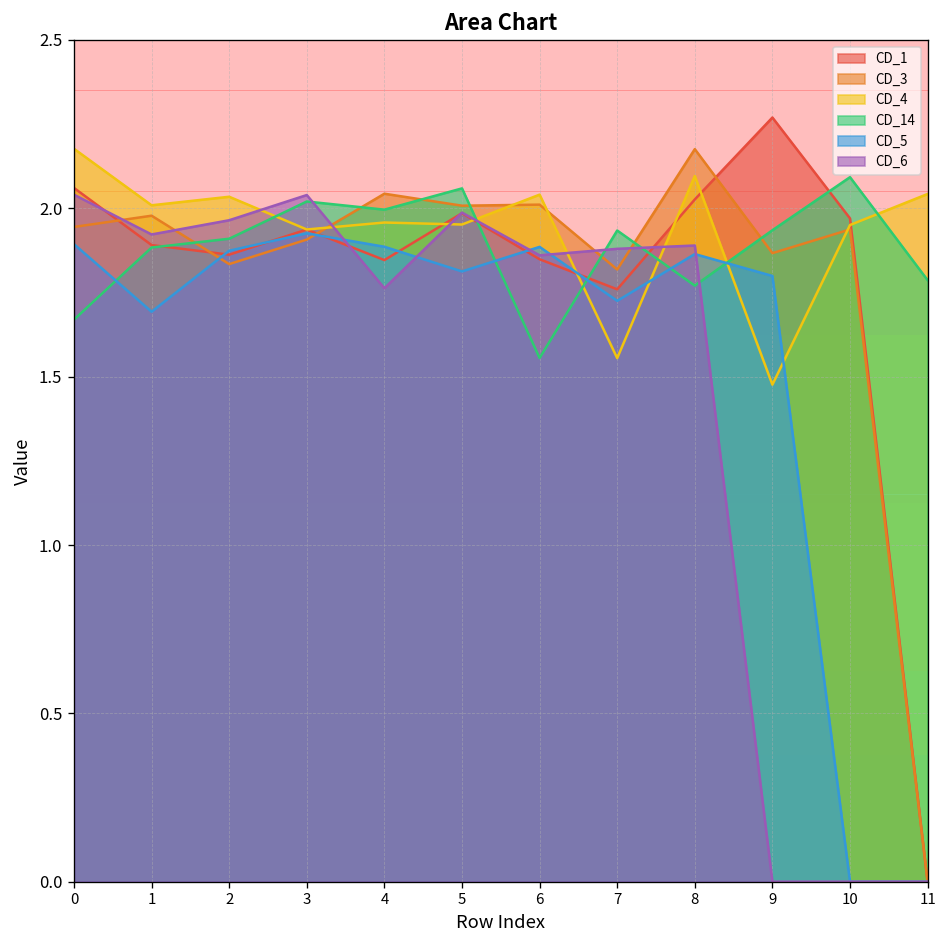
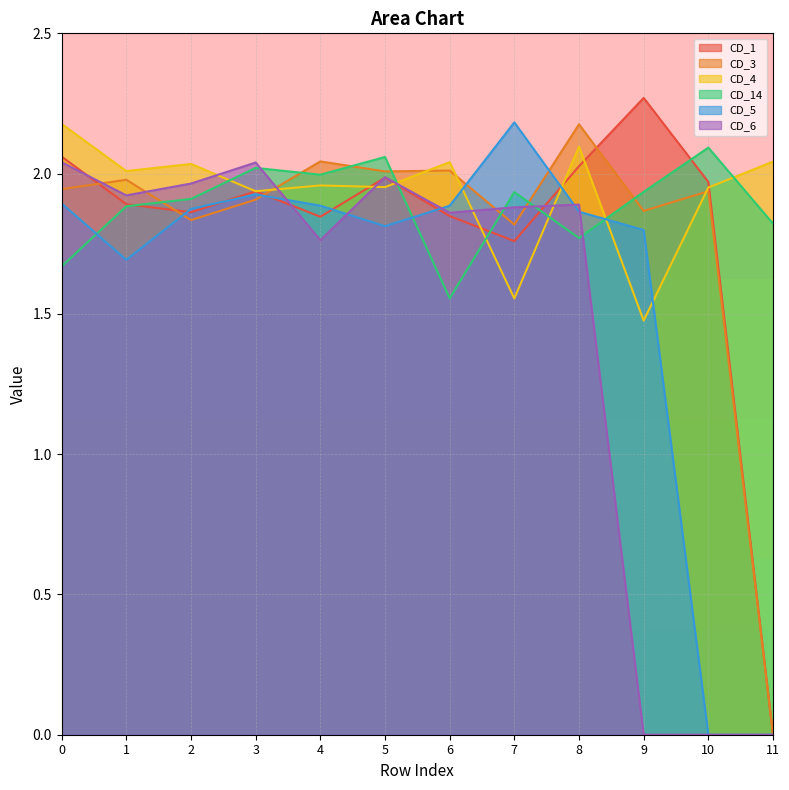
CD_5, 7: 1.73 -> 2.18
CD_14, 11: 1.79 -> 1.82
